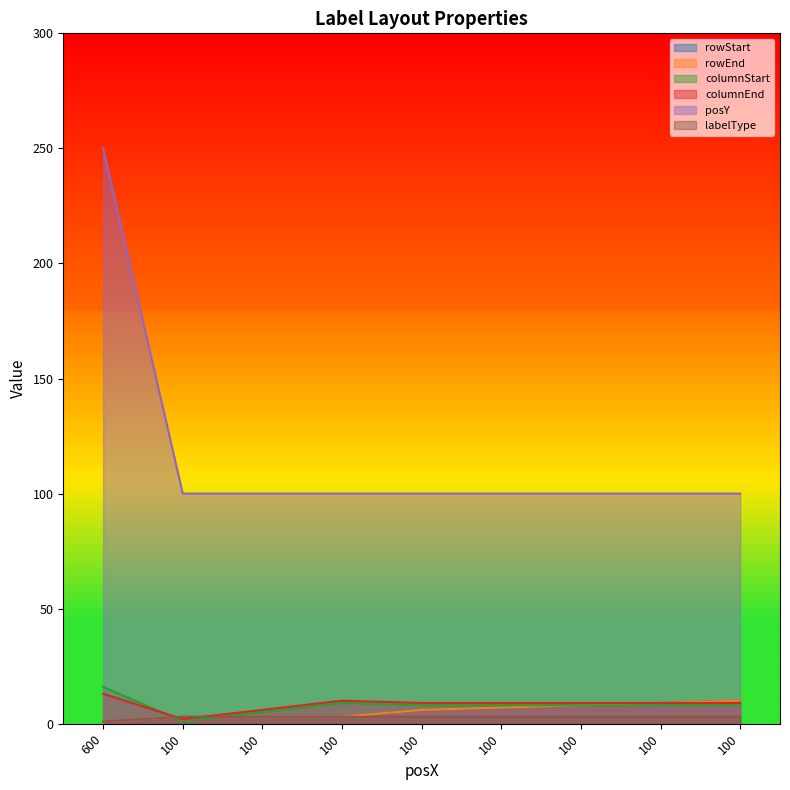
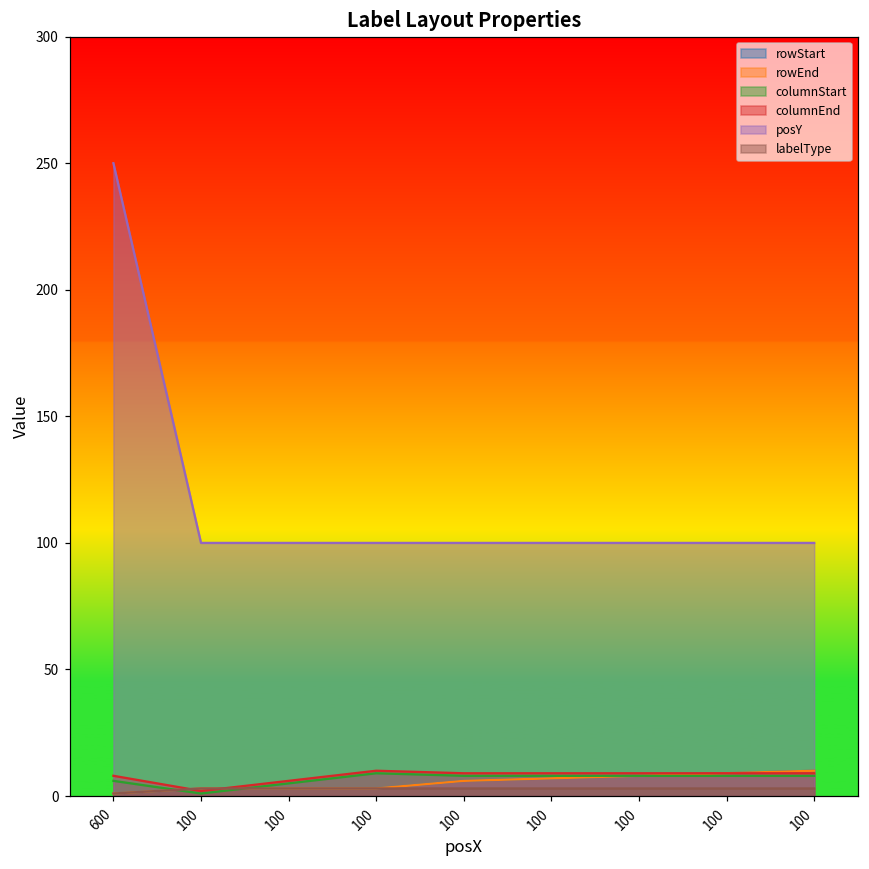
columnStart, 600: 16 -> 6
columnEnd, 600: 13 -> 8
